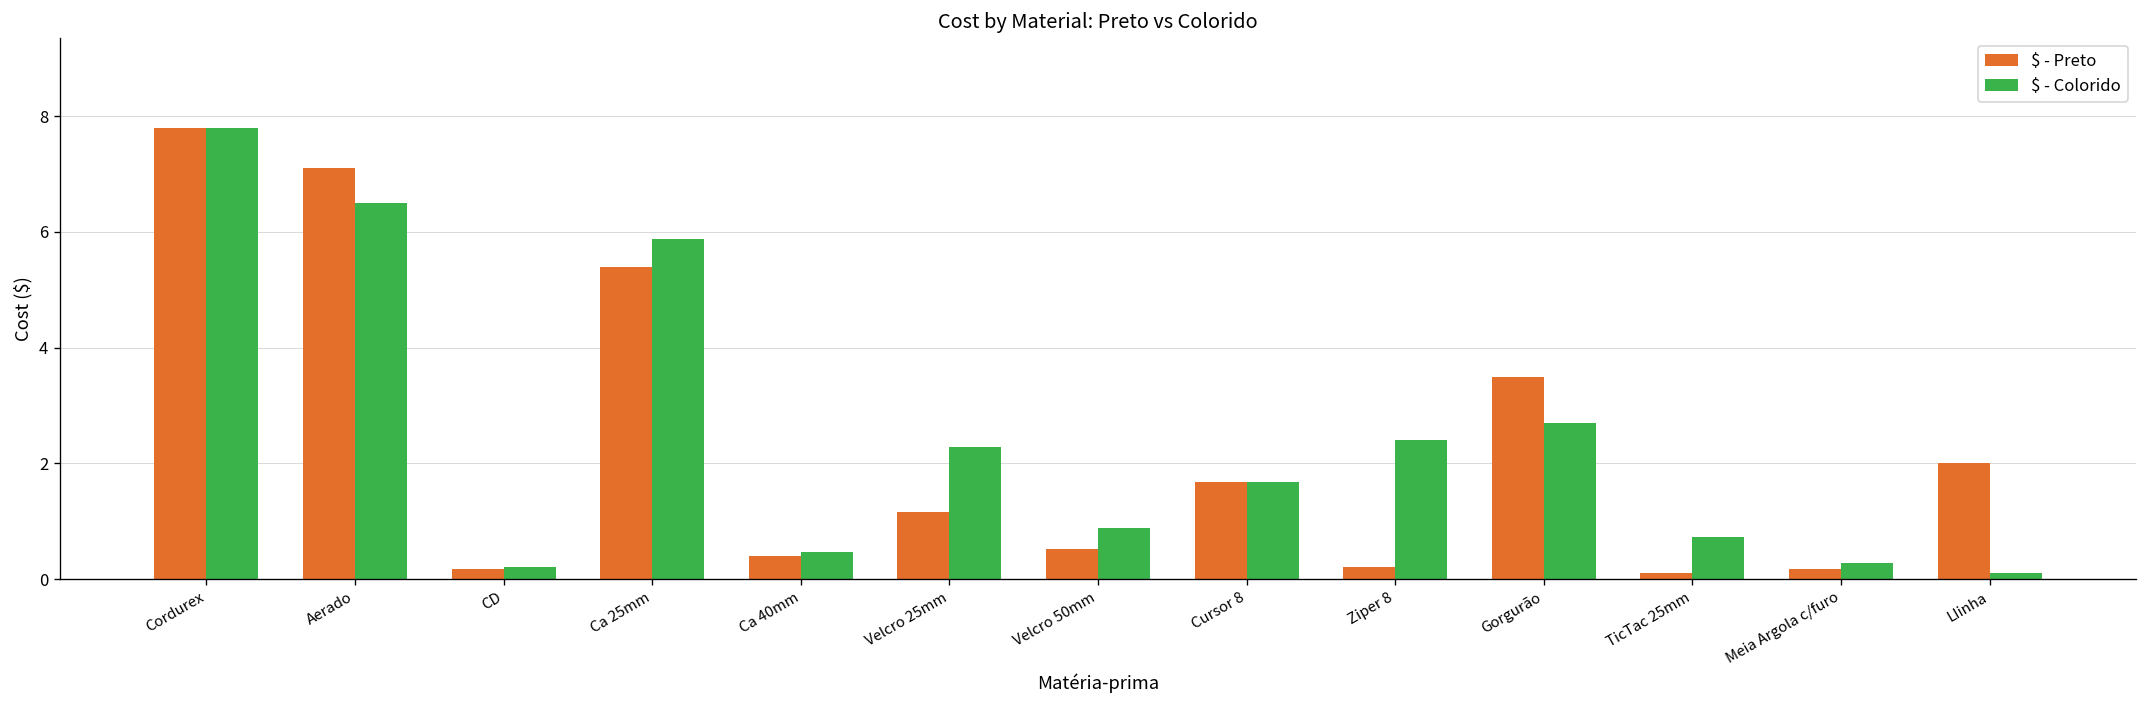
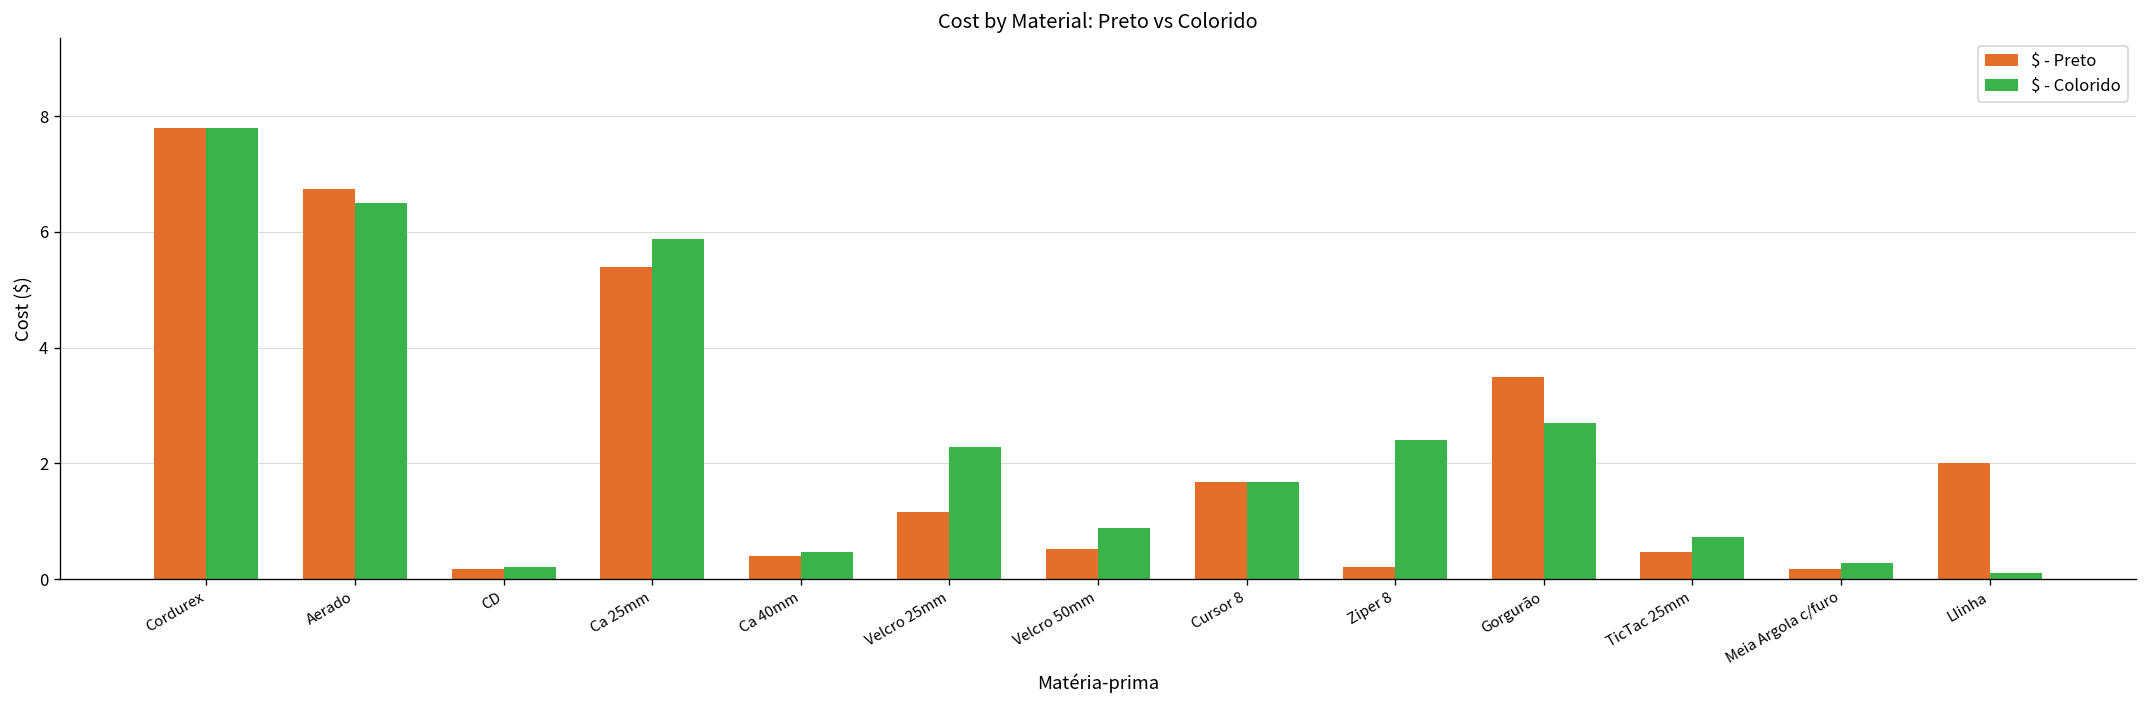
$ - Preto, Aerado: 7.1 -> 6.8
$ - Preto, TicTac 25mm: 0.1 -> 0.5
